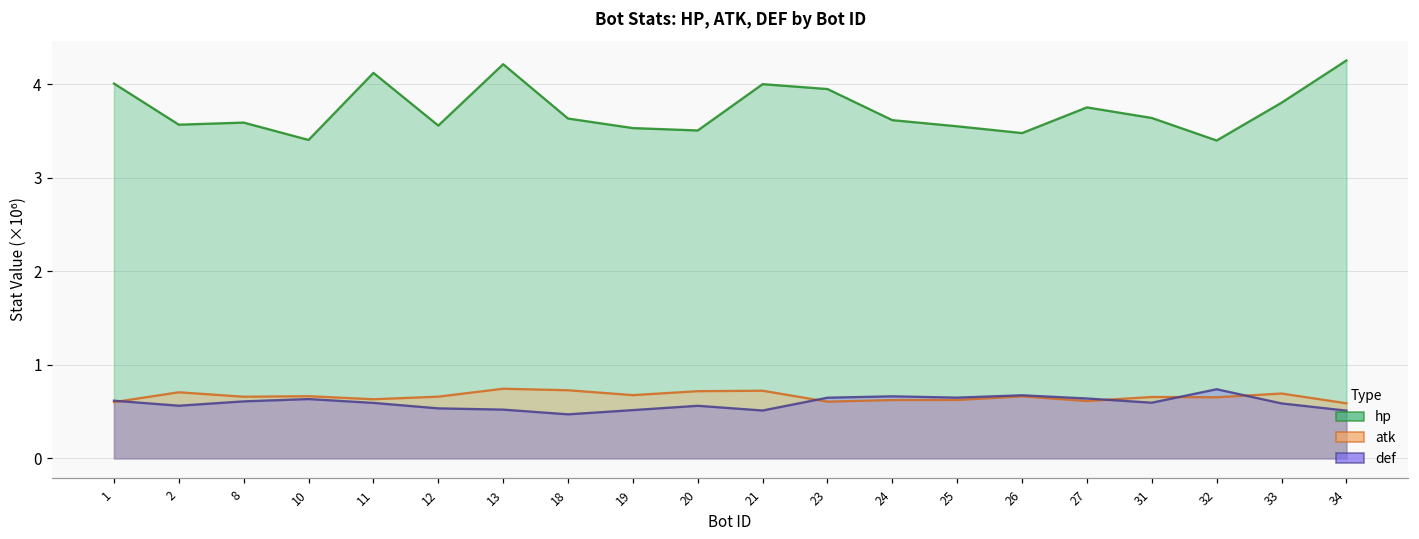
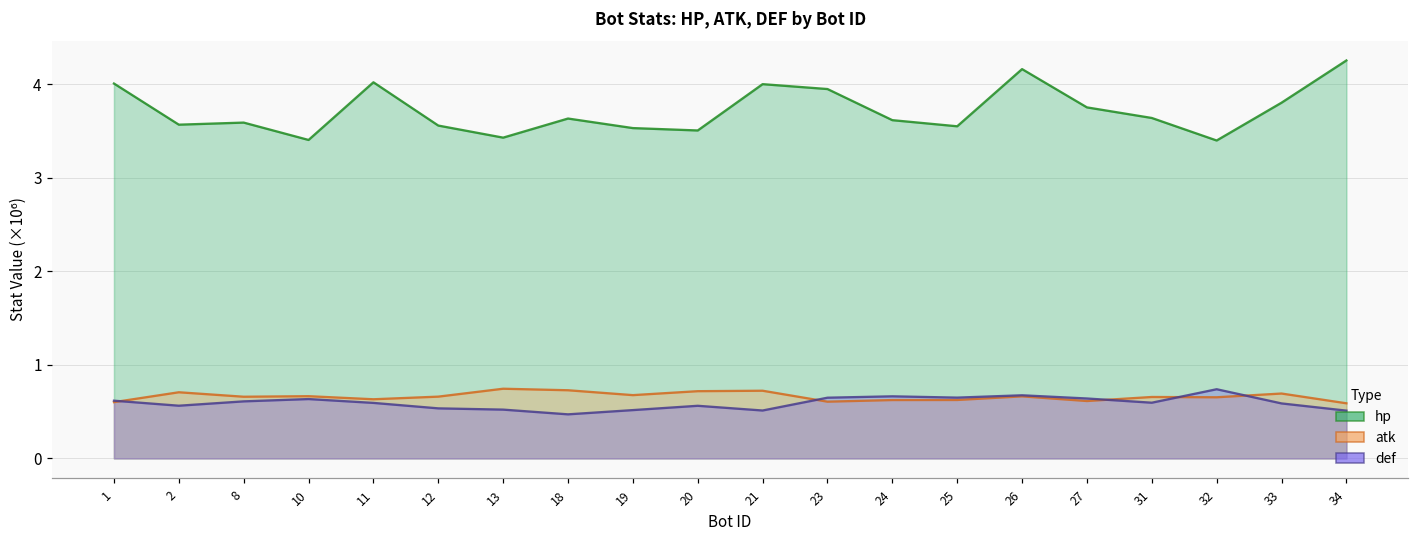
hp, 11: 4.1 -> 4.0
hp, 13: 4.2 -> 3.4
hp, 26: 3.5 -> 4.2
